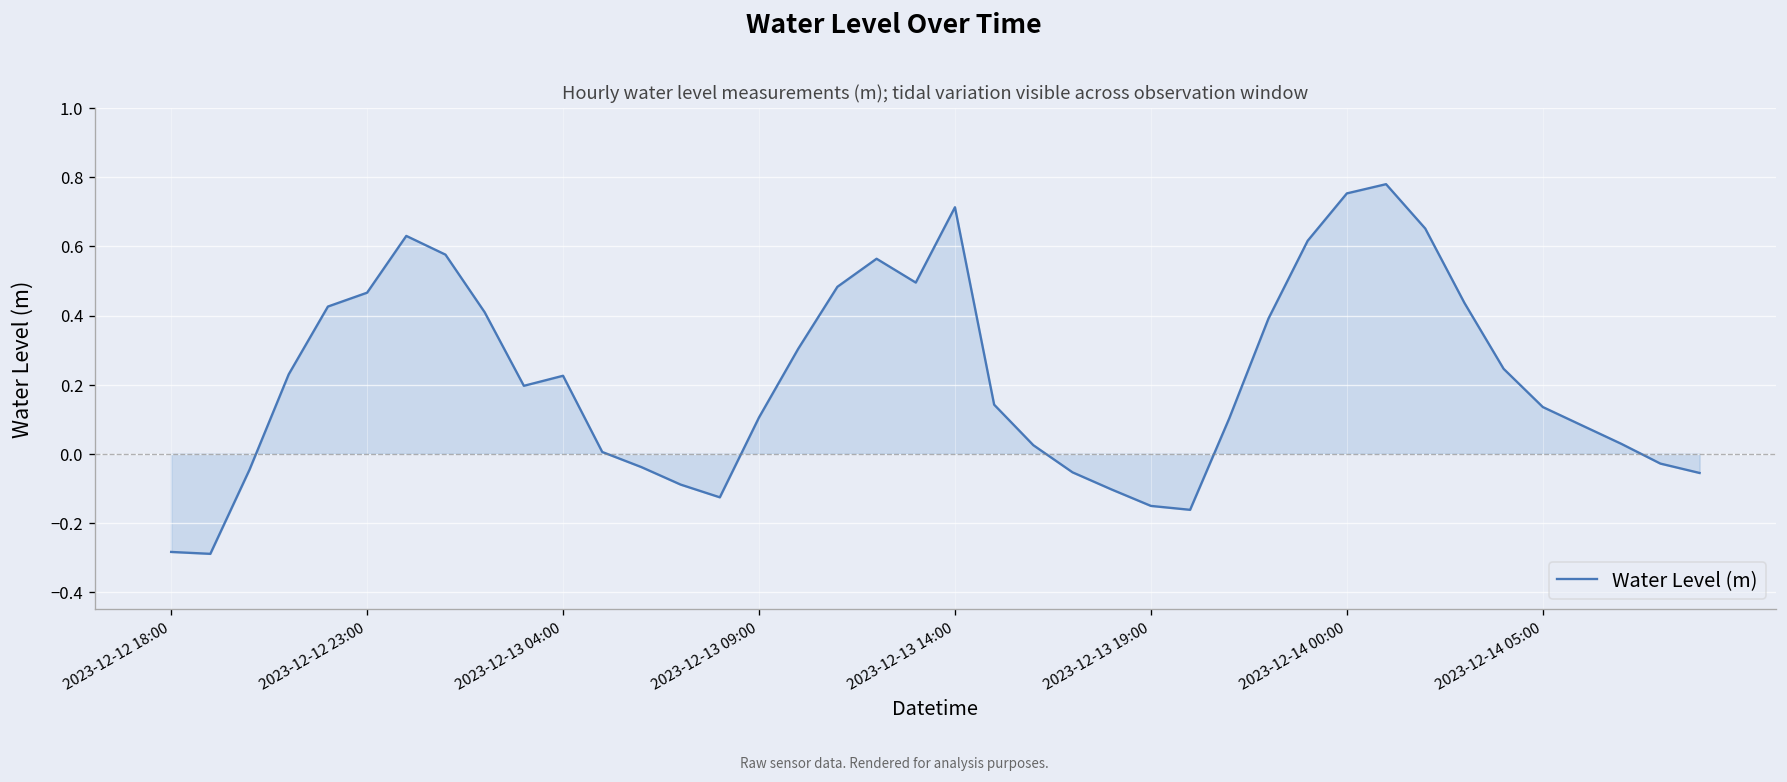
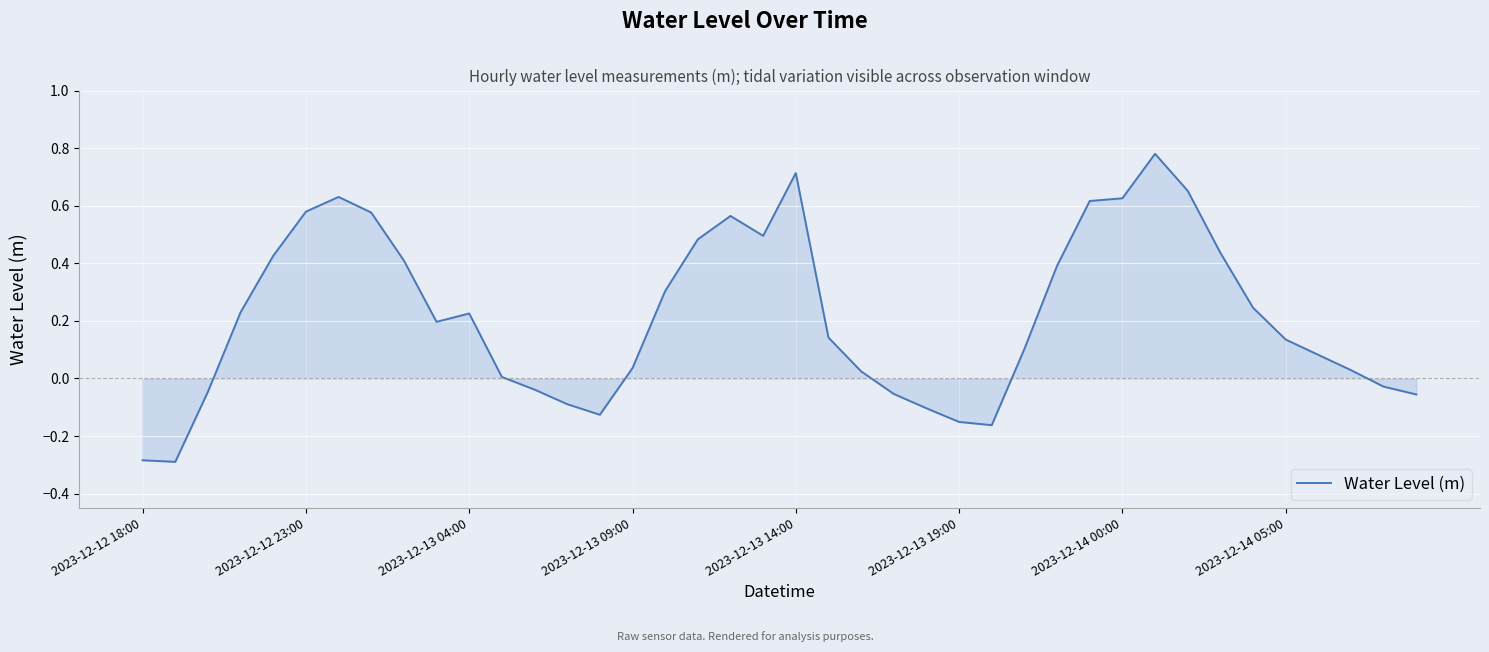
Water Level (m), 2023-12-12 23:00: 0.47 -> 0.58
Water Level (m), 2023-12-13 09:00: 0.11 -> 0.04
Water Level (m), 2023-12-14 00:00: 0.75 -> 0.63
